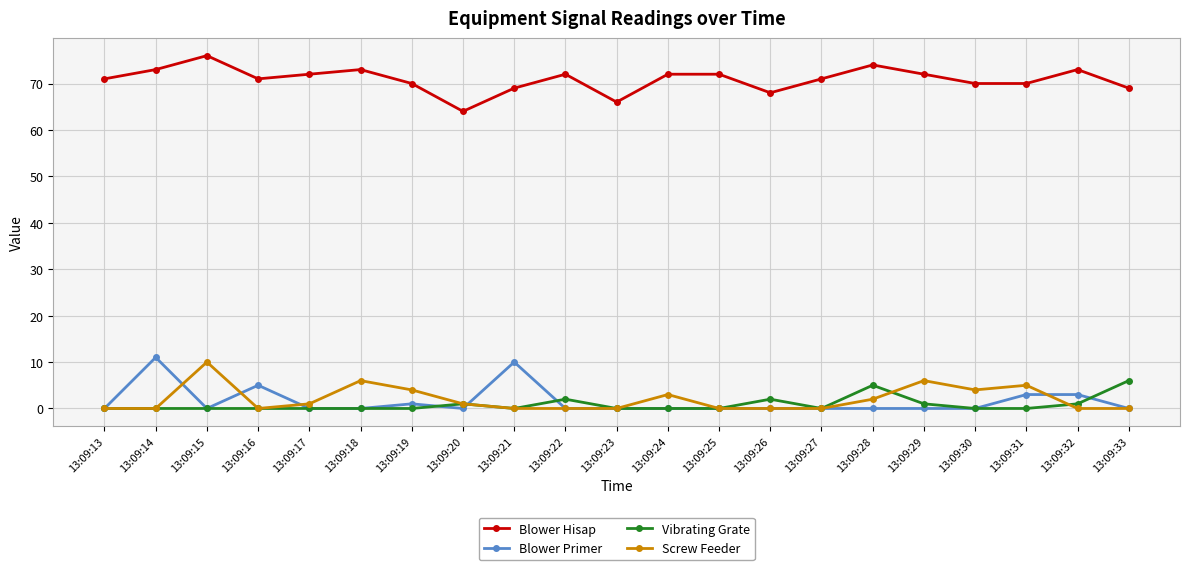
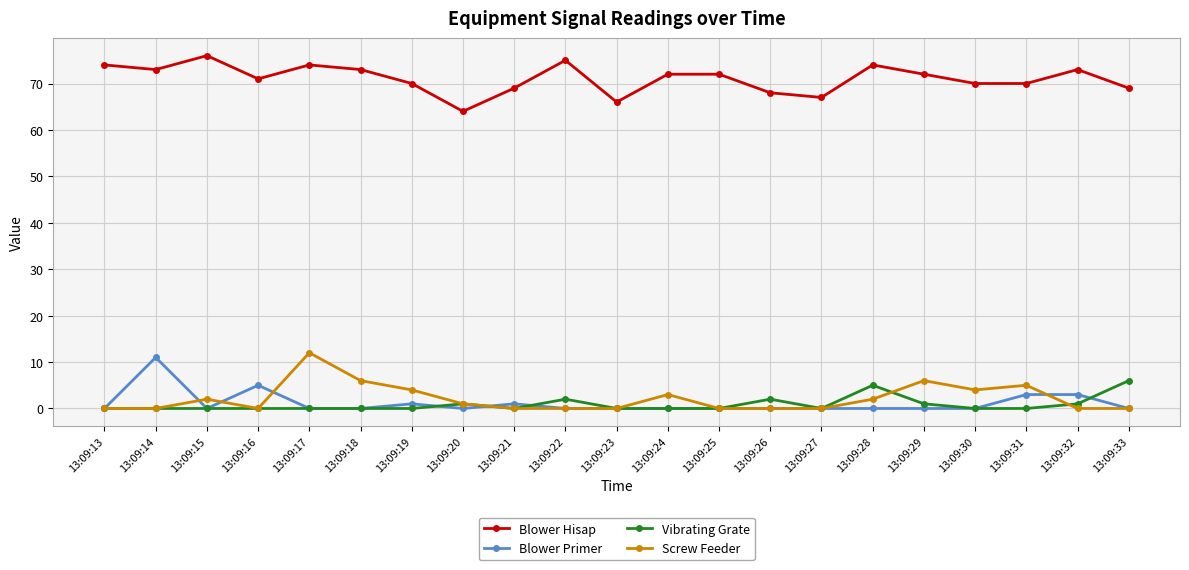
Blower Hisap, 13:09:13: 71 -> 74
Screw Feeder, 13:09:15: 10 -> 2
Blower Hisap, 13:09:17: 72 -> 74
Screw Feeder, 13:09:17: 1 -> 12
Blower Primer, 13:09:21: 10 -> 1
Blower Hisap, 13:09:22: 72 -> 75
Blower Hisap, 13:09:27: 71 -> 67
